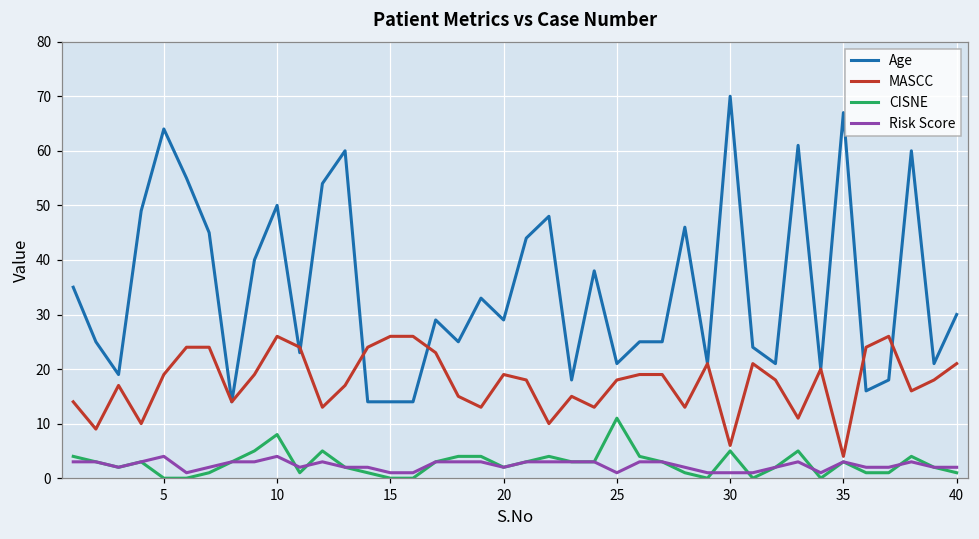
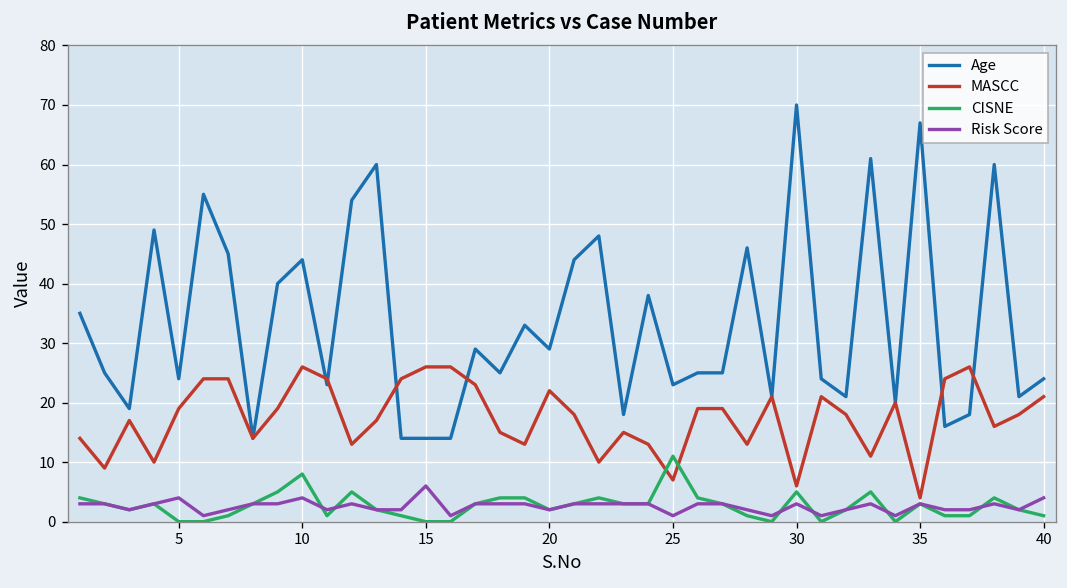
Age, 5: 64 -> 24
Age, 10: 50 -> 44
Risk Score, 15: 1 -> 6
MASCC, 20: 19 -> 22
Age, 25: 21 -> 23
MASCC, 25: 18 -> 7
Risk Score, 30: 1 -> 3
Age, 40: 30 -> 24
Risk Score, 40: 2 -> 4
